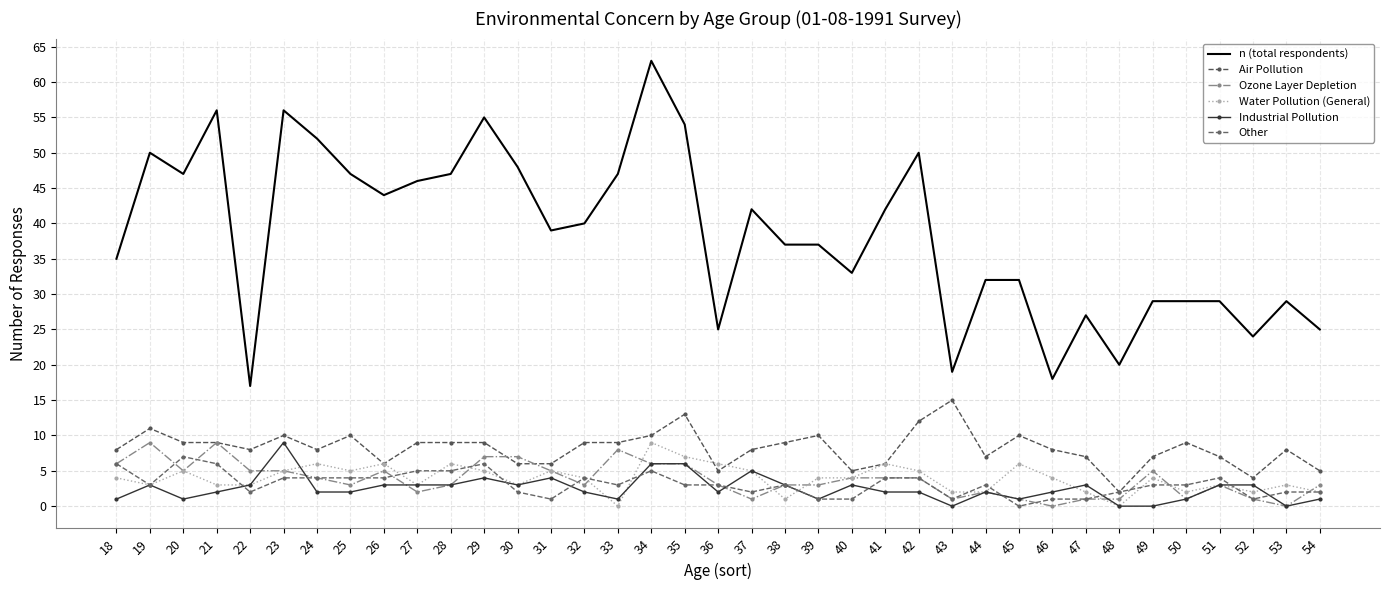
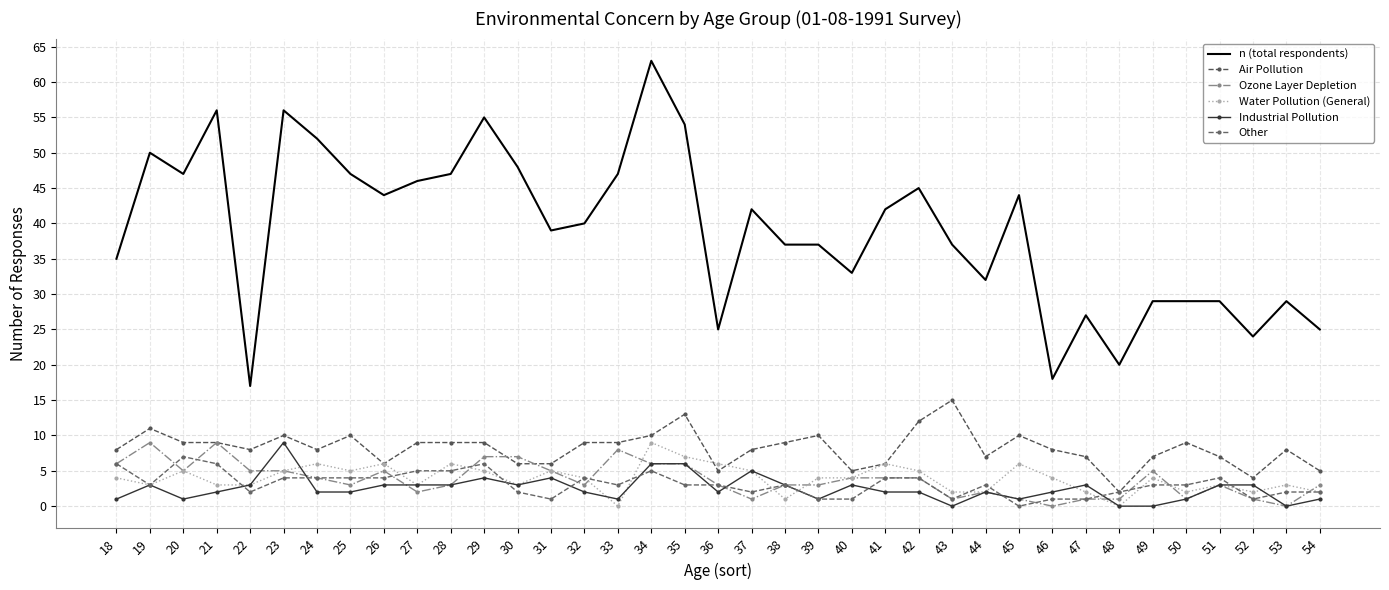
n (total respondents), 42: 50 -> 45
n (total respondents), 43: 19 -> 37
n (total respondents), 45: 32 -> 44
